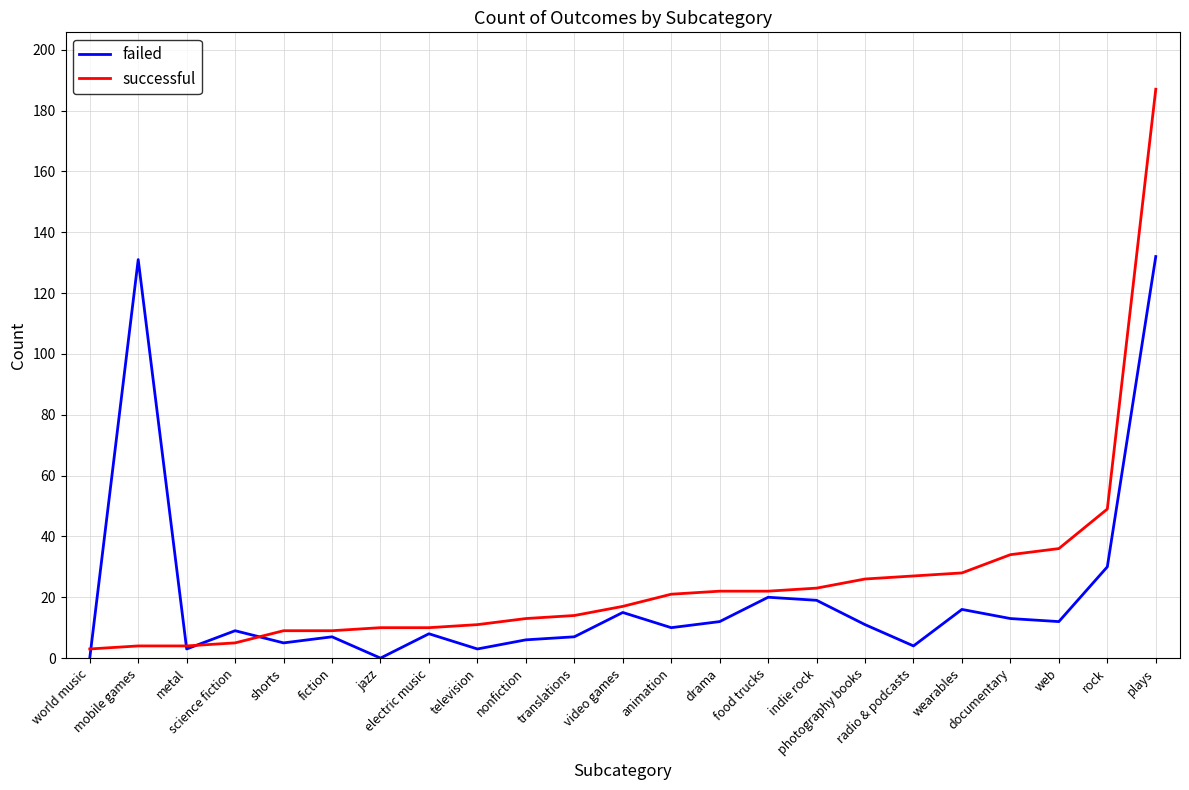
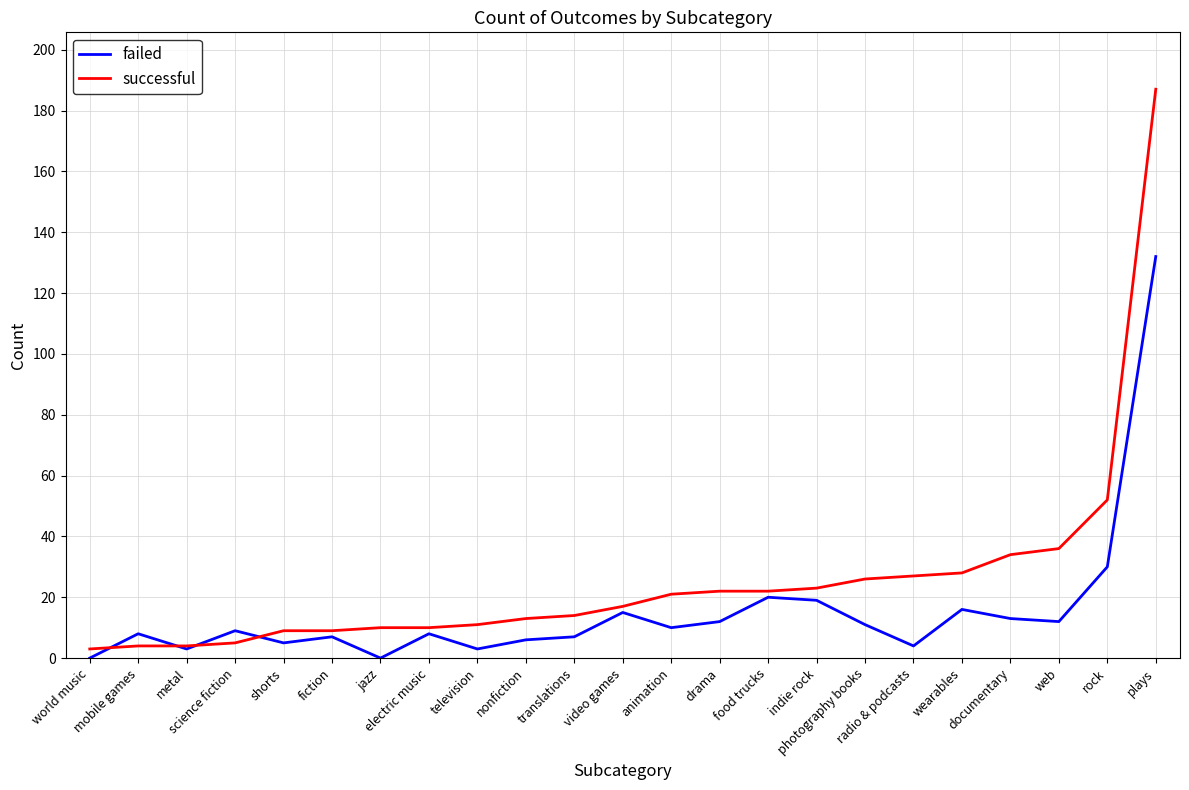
failed, mobile games: 131 -> 8
successful, rock: 49 -> 52
